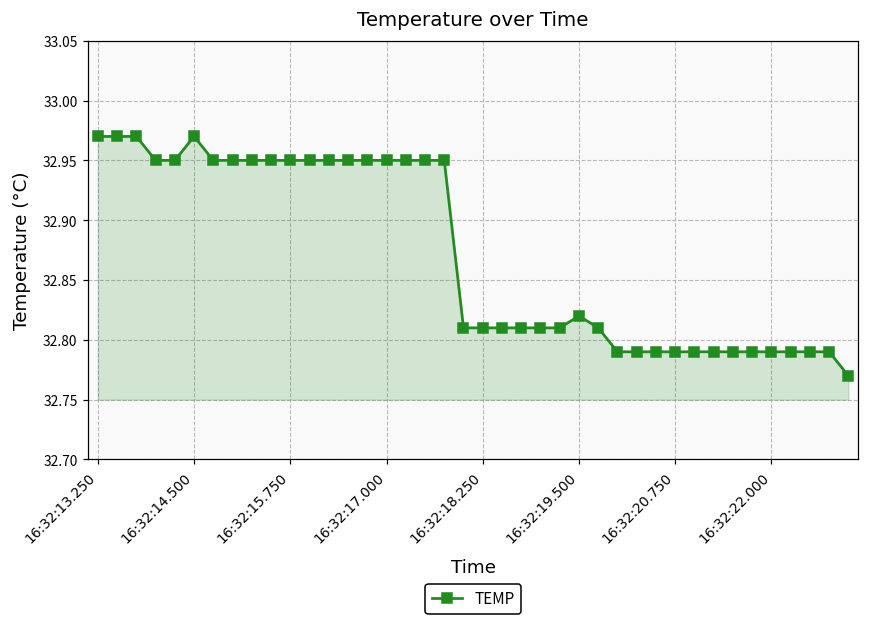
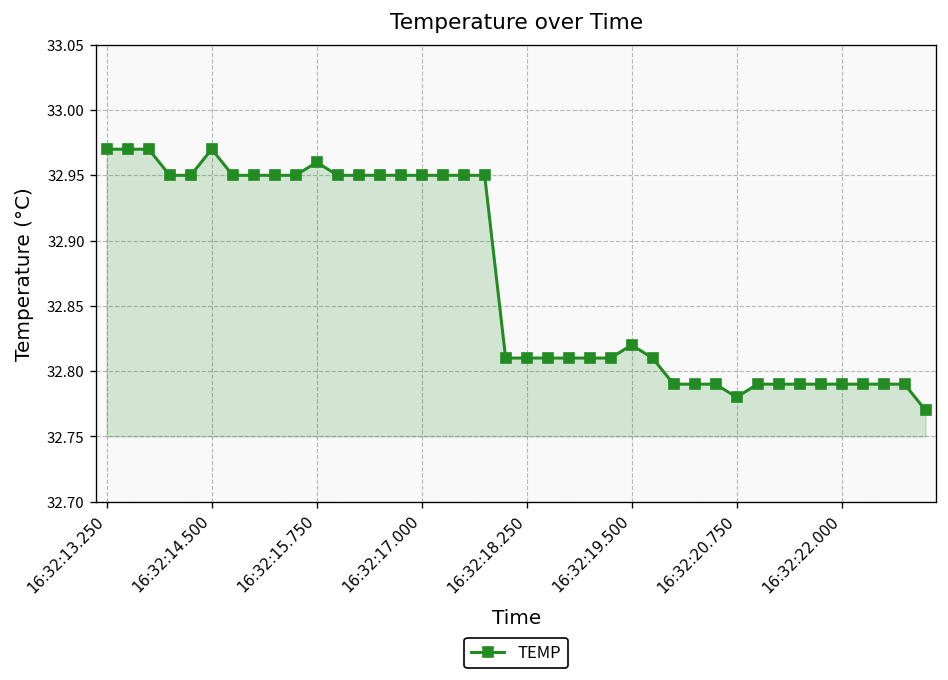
16:32:15.750: 32.95 -> 32.96
16:32:20.750: 32.79 -> 32.78
